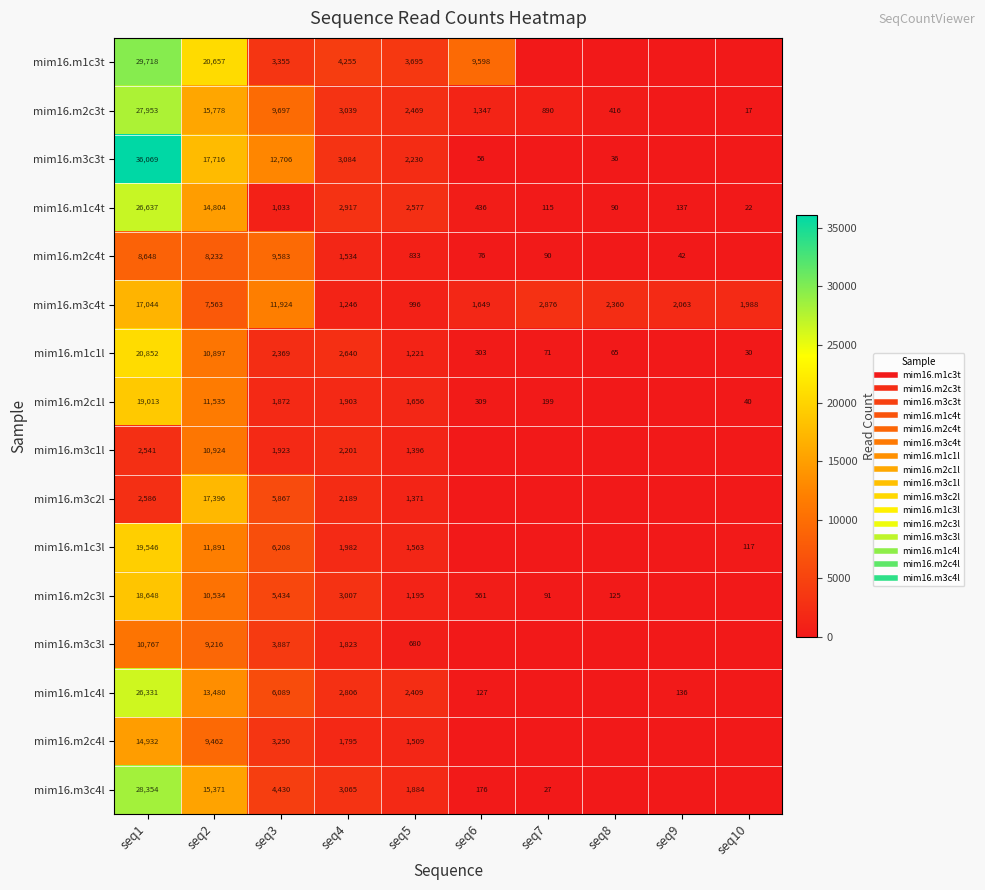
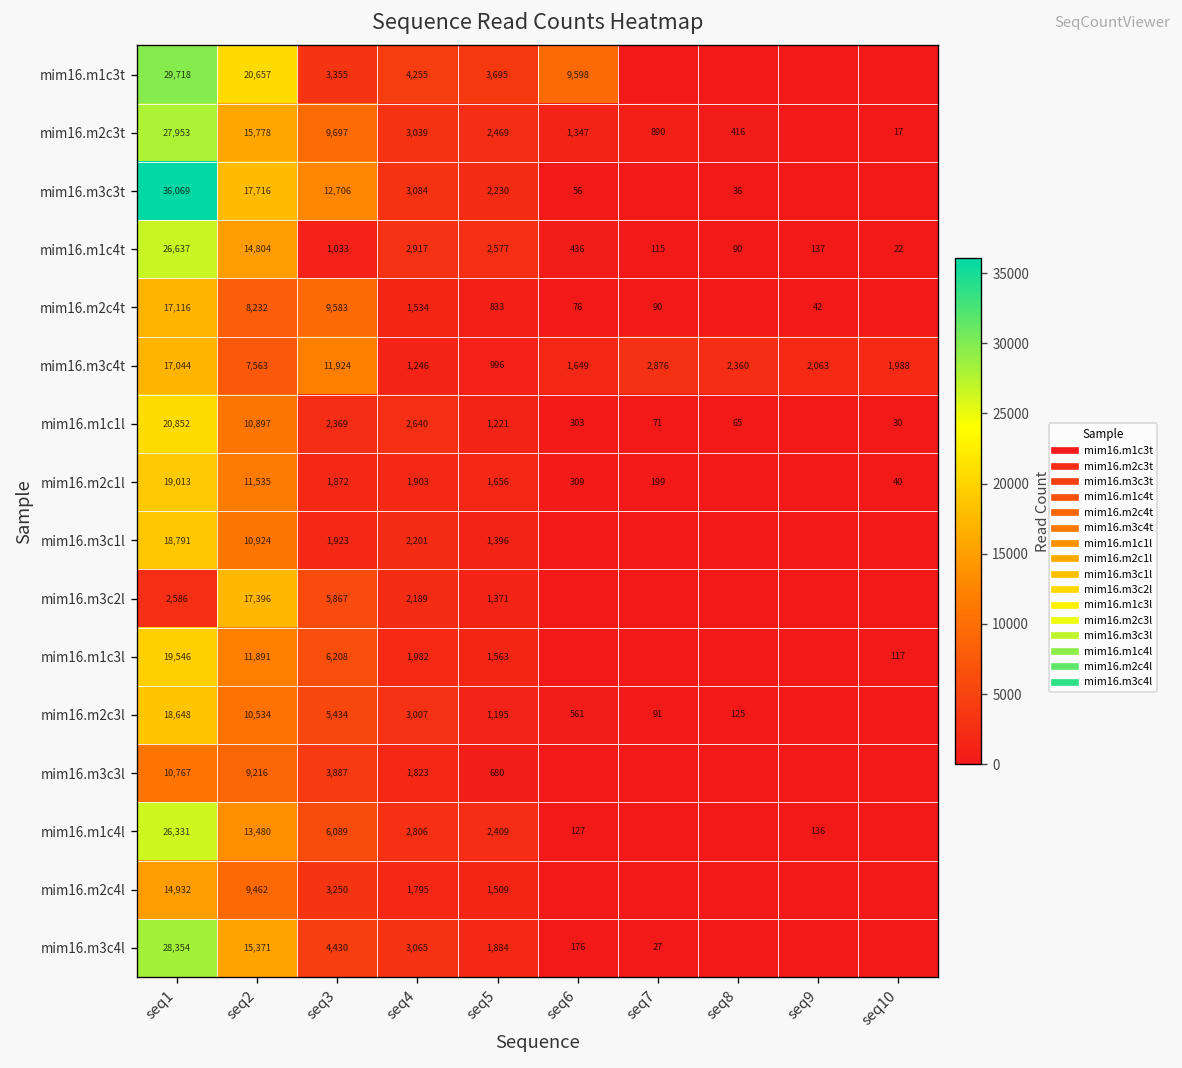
mim16.m2c4t, seq1: 8,648 -> 17,116
mim16.m3c1l, seq1: 2,541 -> 18,791
